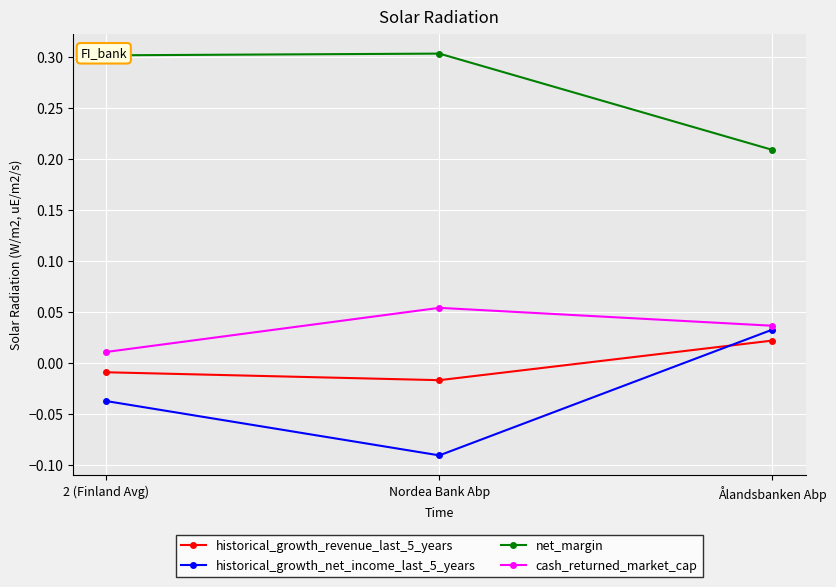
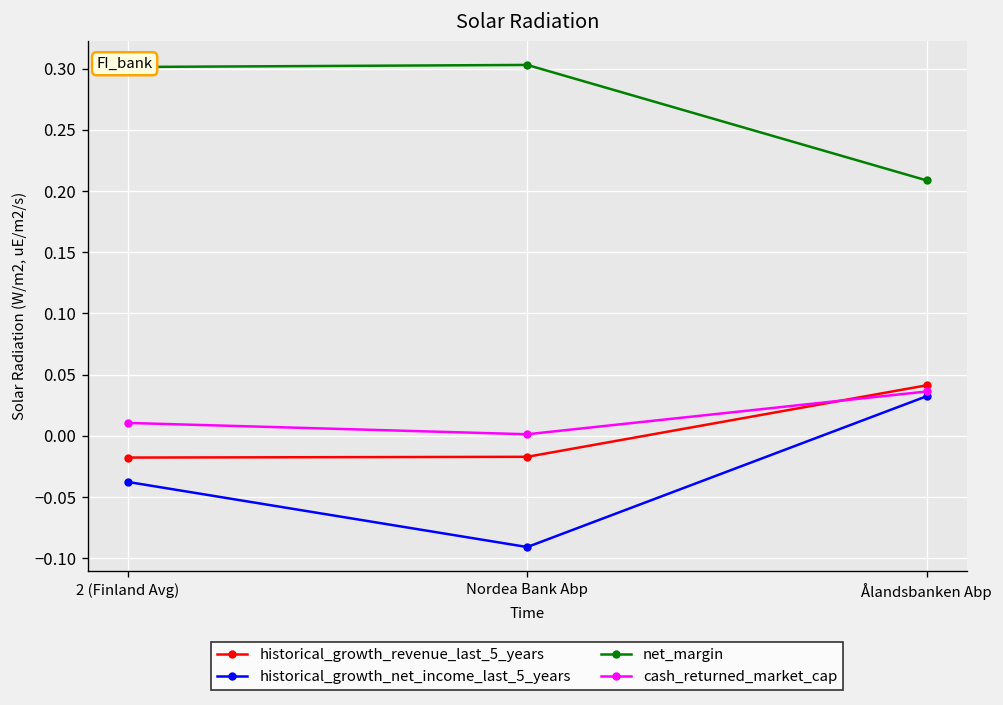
historical_growth_revenue_last_5_years, 2 (Finland Avg): -0.009 -> -0.018
cash_returned_market_cap, Nordea Bank Abp: 0.054 -> 0.001
historical_growth_revenue_last_5_years, Ålandsbanken Abp: 0.022 -> 0.041
